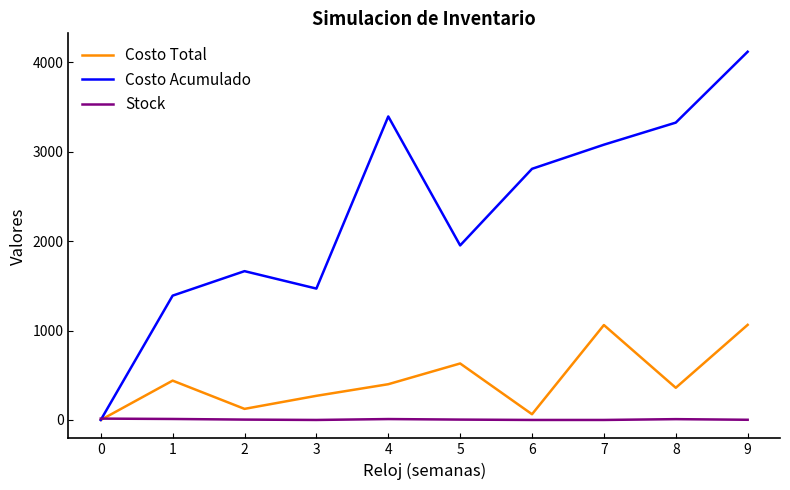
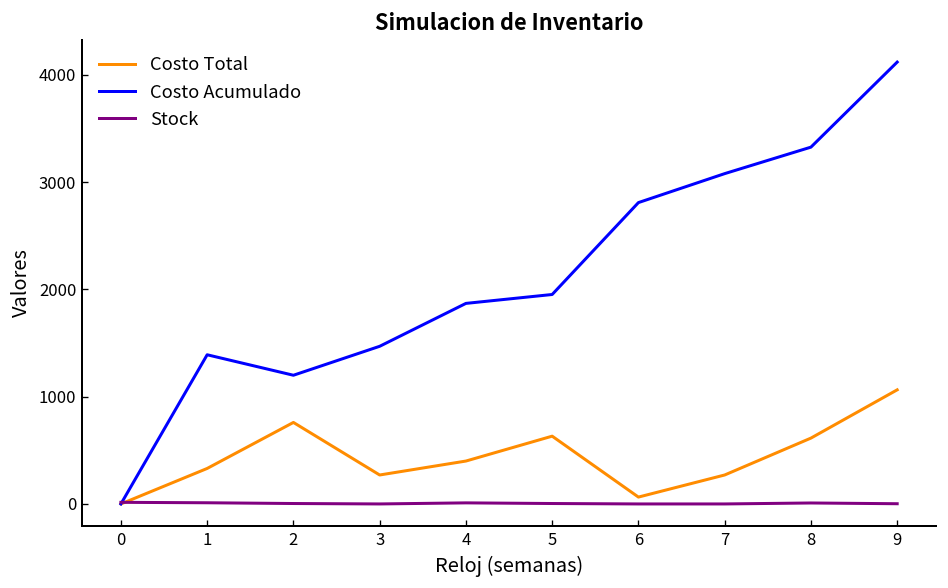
Costo Total, 1: 400 -> 300
Costo Total, 2: 100 -> 800
Costo Acumulado, 2: 1700 -> 1200
Costo Acumulado, 4: 3400 -> 1900
Costo Total, 7: 1100 -> 300
Costo Total, 8: 400 -> 600
